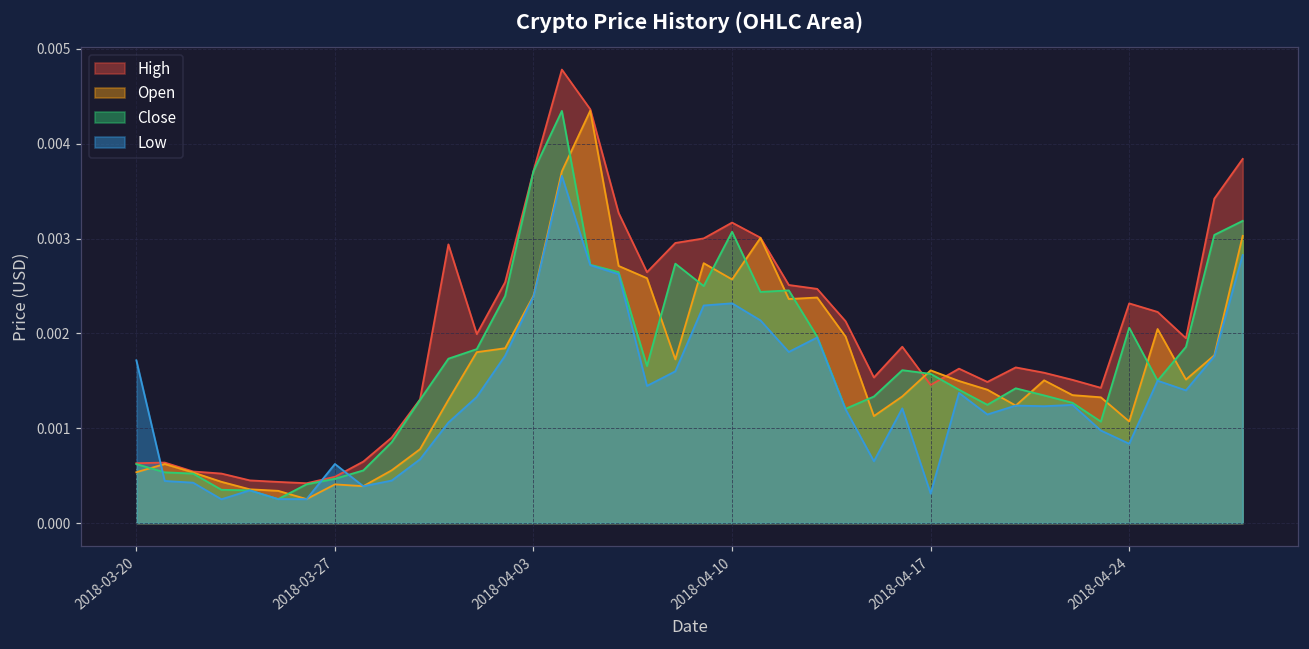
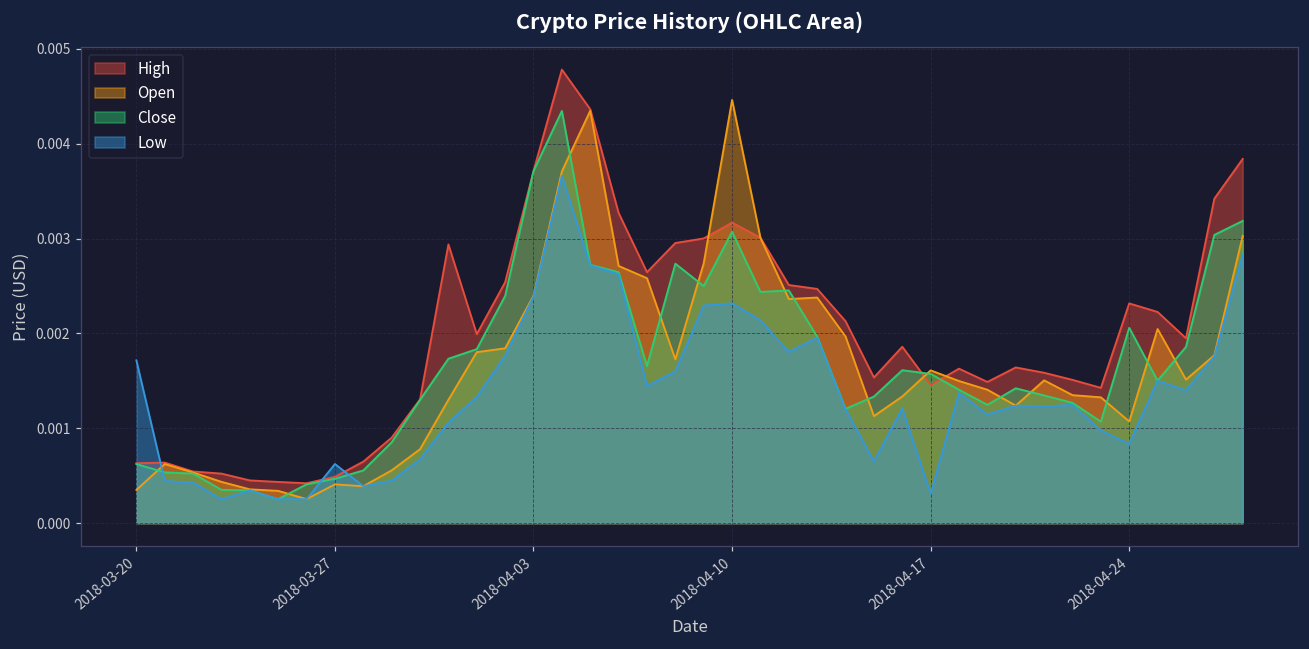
Open, 2018-03-20: 0.0005 -> 0.0003
Open, 2018-04-10: 0.0026 -> 0.0045
